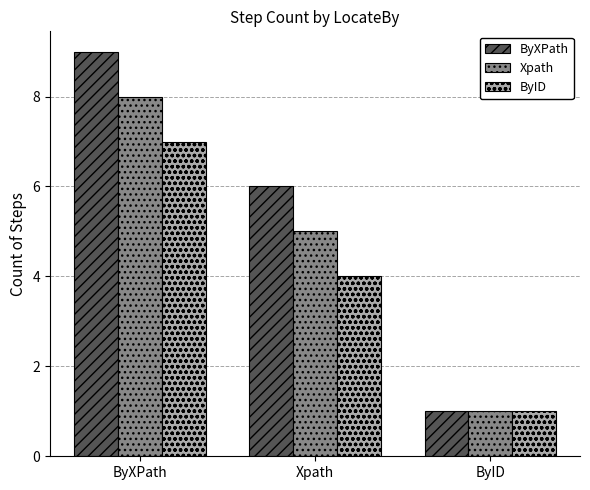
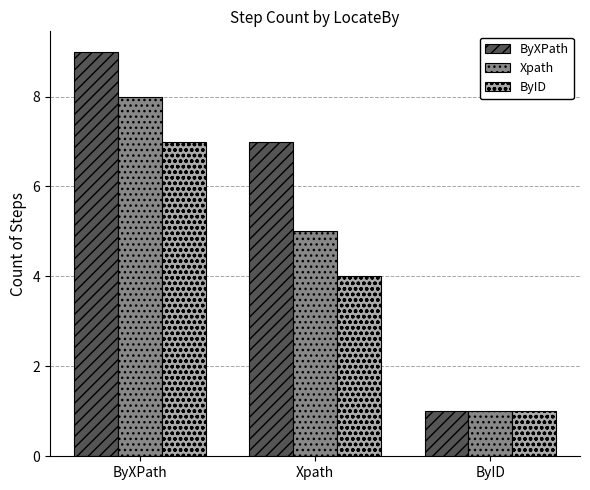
ByXPath, Xpath: 6 -> 7
